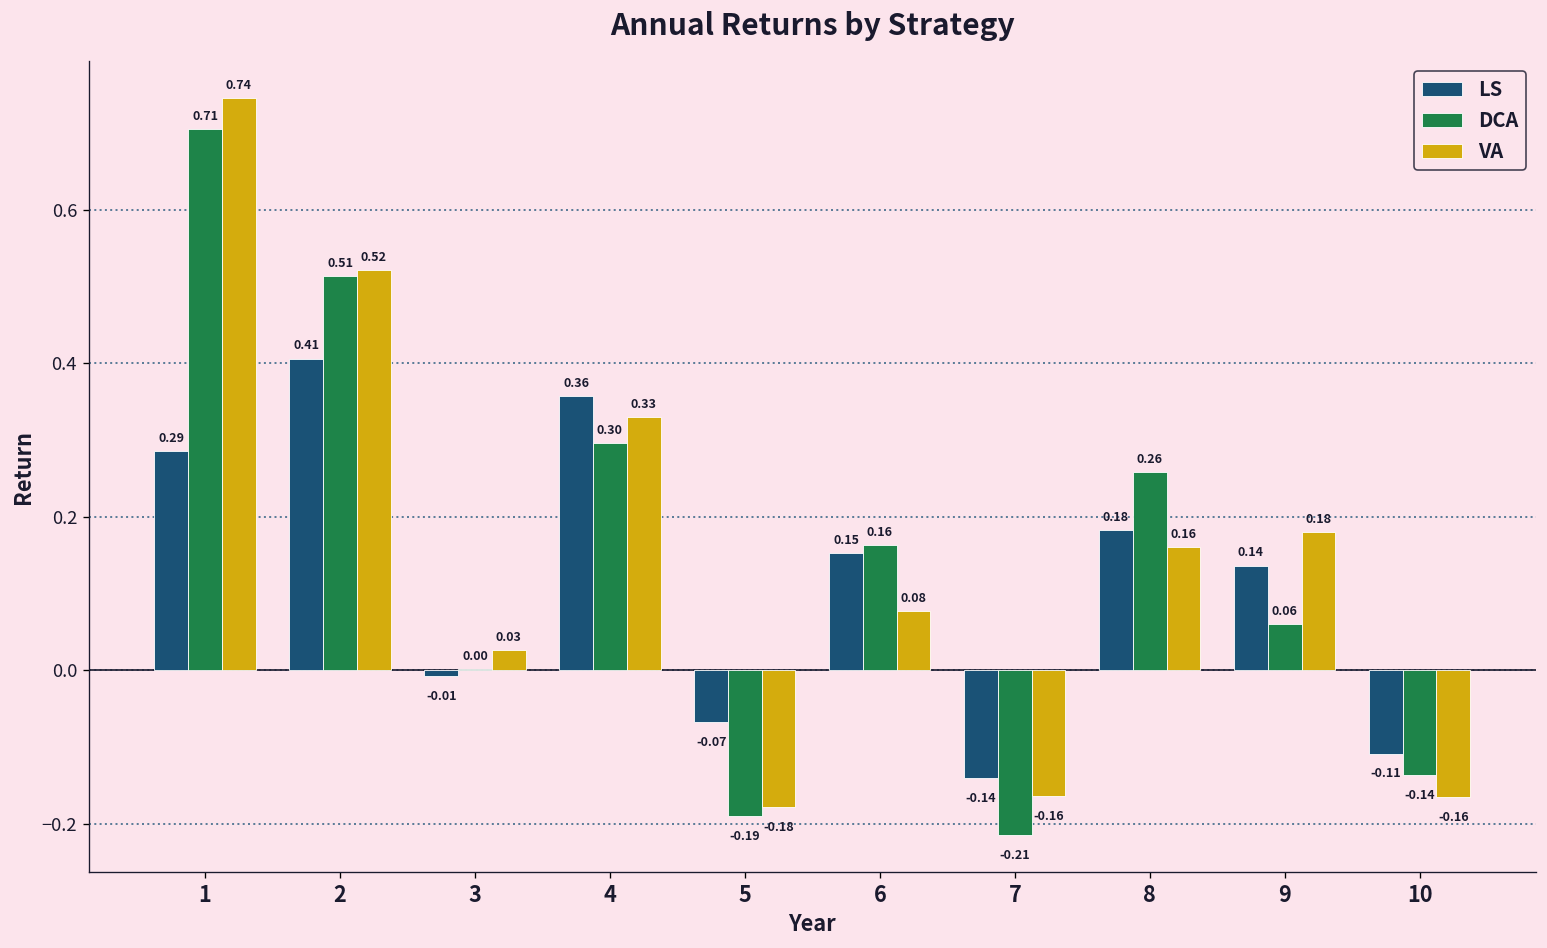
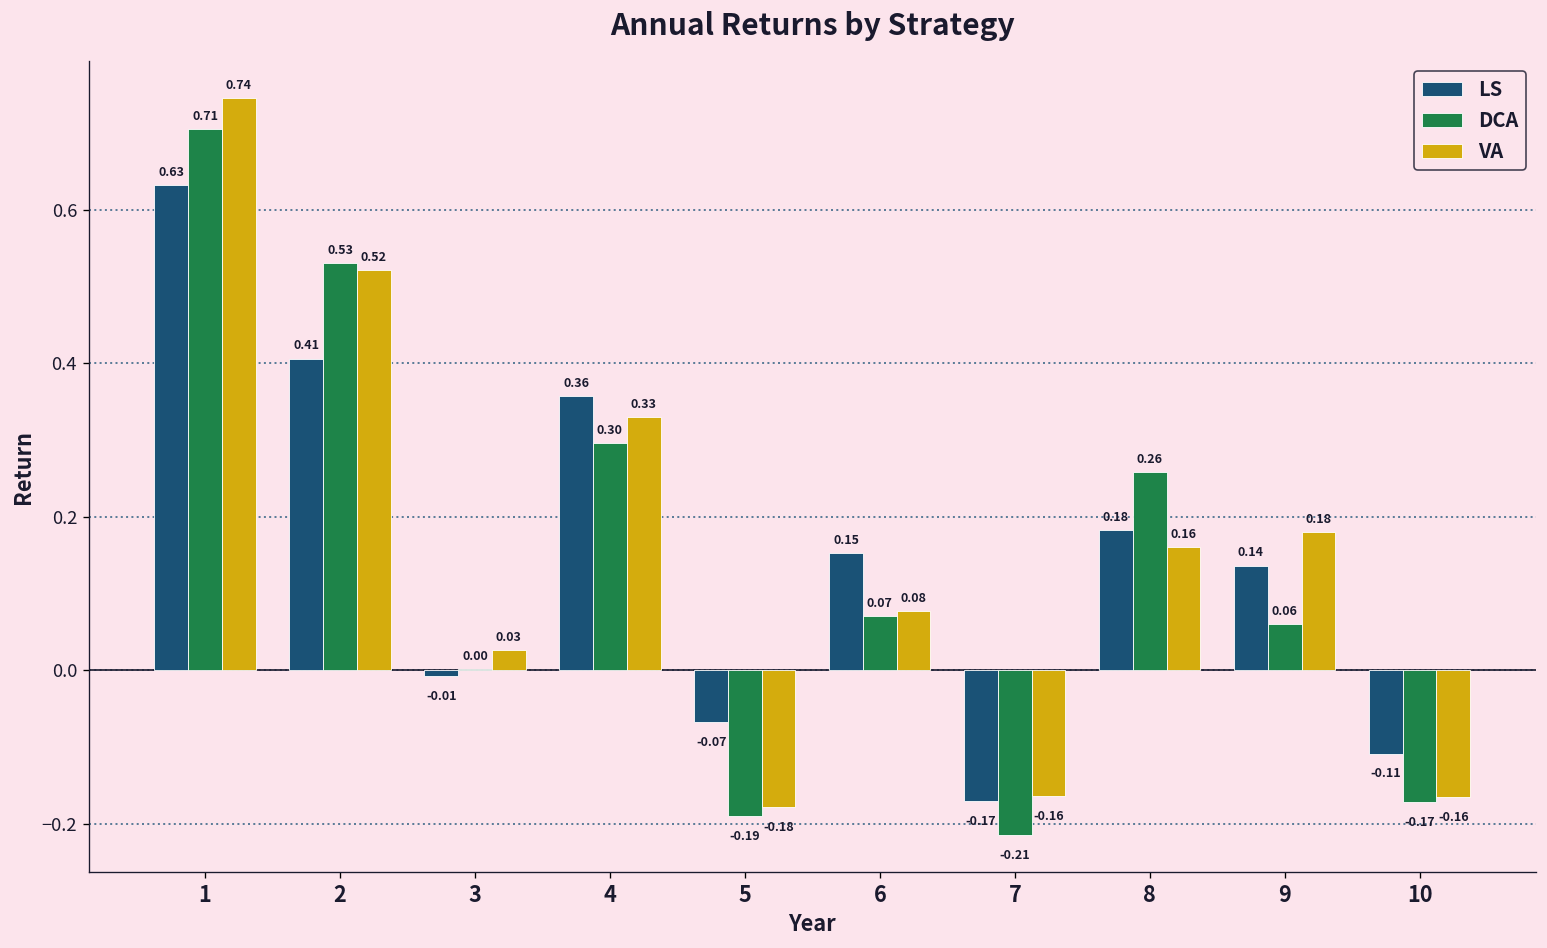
LS, 1: 0.29 -> 0.63
DCA, 2: 0.51 -> 0.53
DCA, 6: 0.16 -> 0.07
LS, 7: -0.14 -> -0.17
DCA, 10: -0.14 -> -0.17
